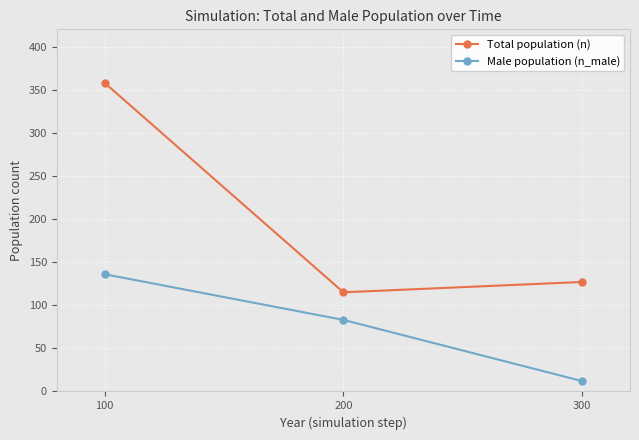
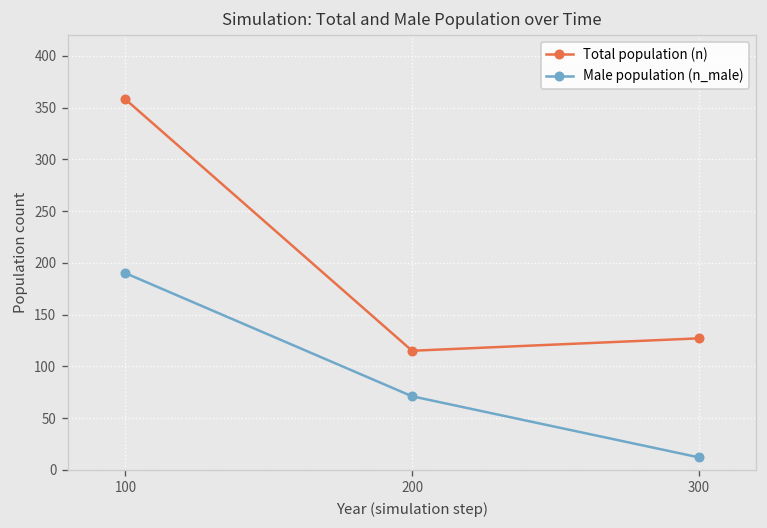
Male population (n_male), 100: 140 -> 190
Male population (n_male), 200: 80 -> 70
